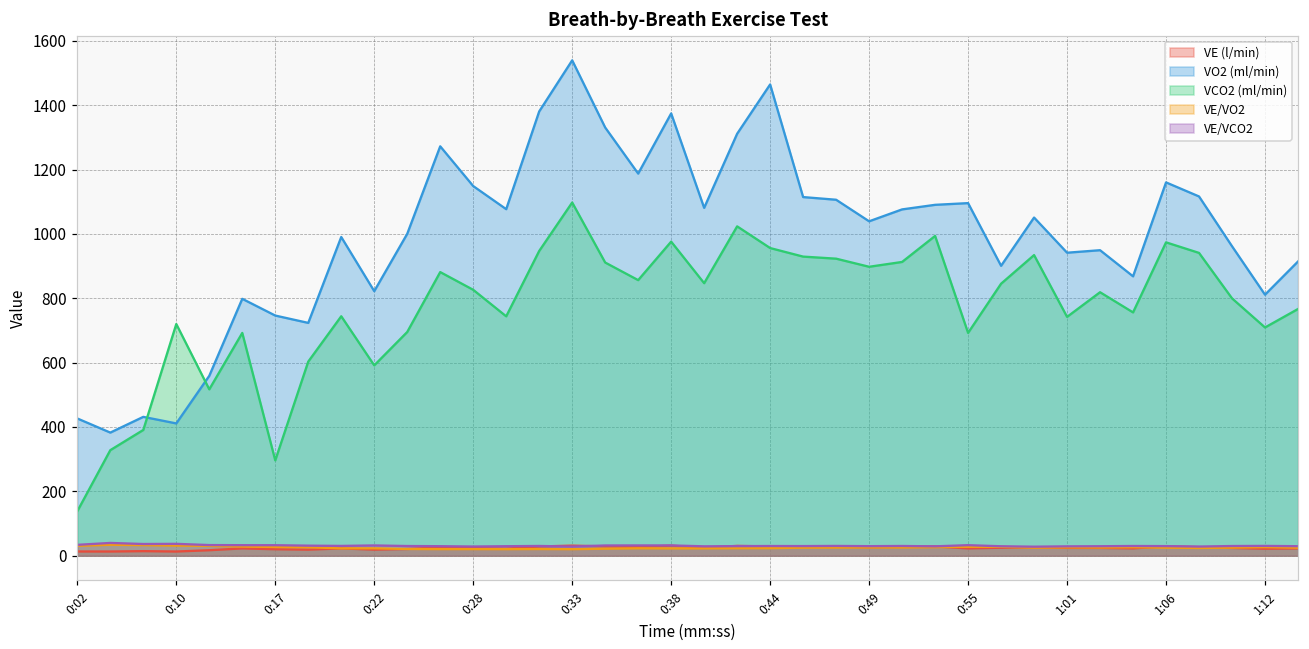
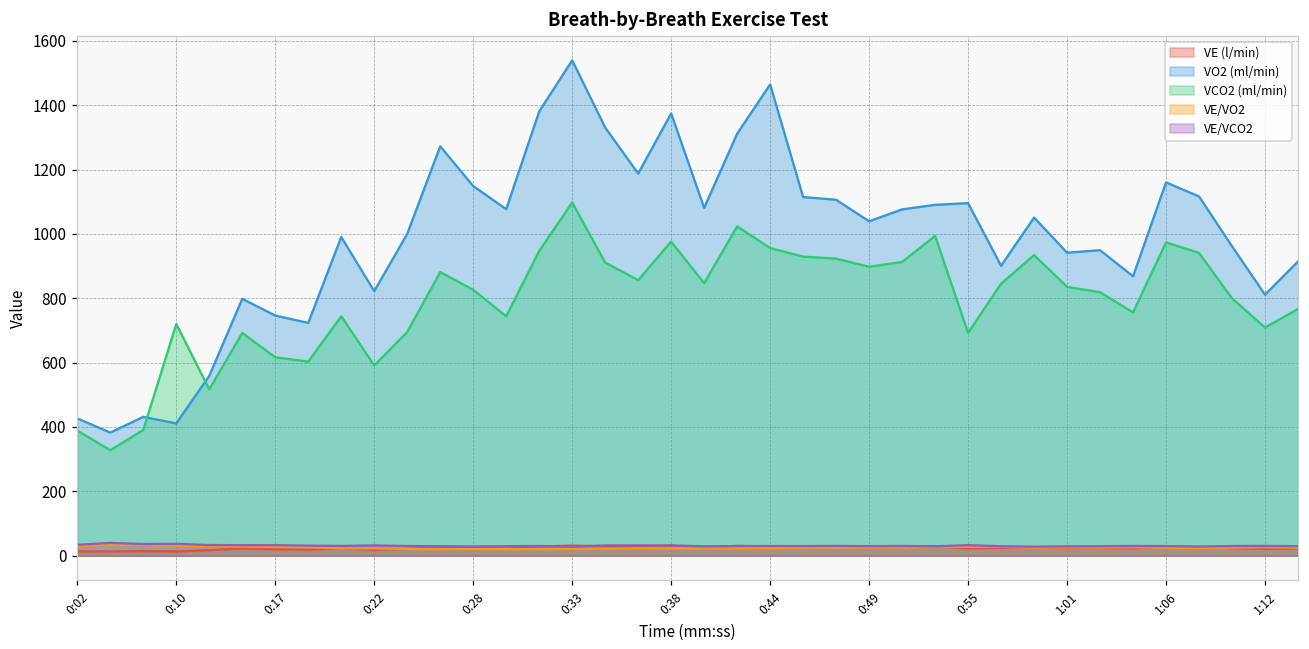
VCO2 (ml/min), 0:02: 140 -> 390
VCO2 (ml/min), 0:17: 300 -> 620
VCO2 (ml/min), 1:01: 740 -> 840
